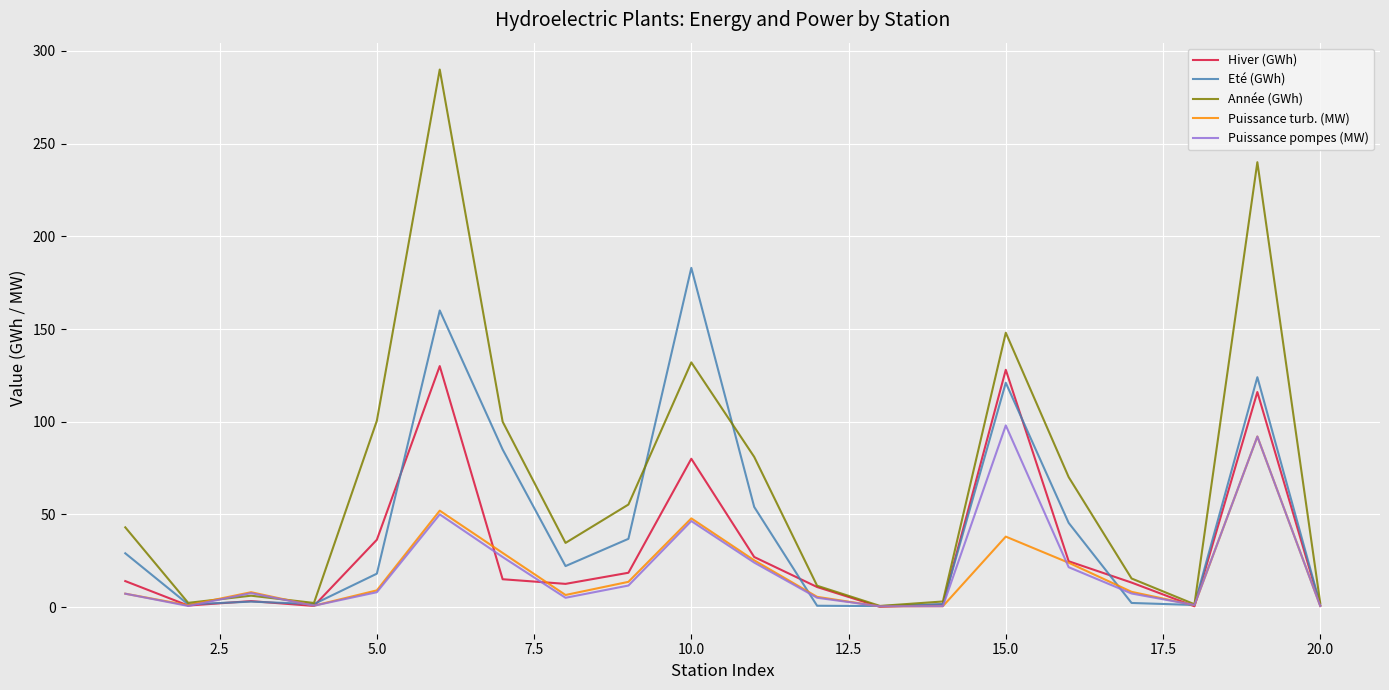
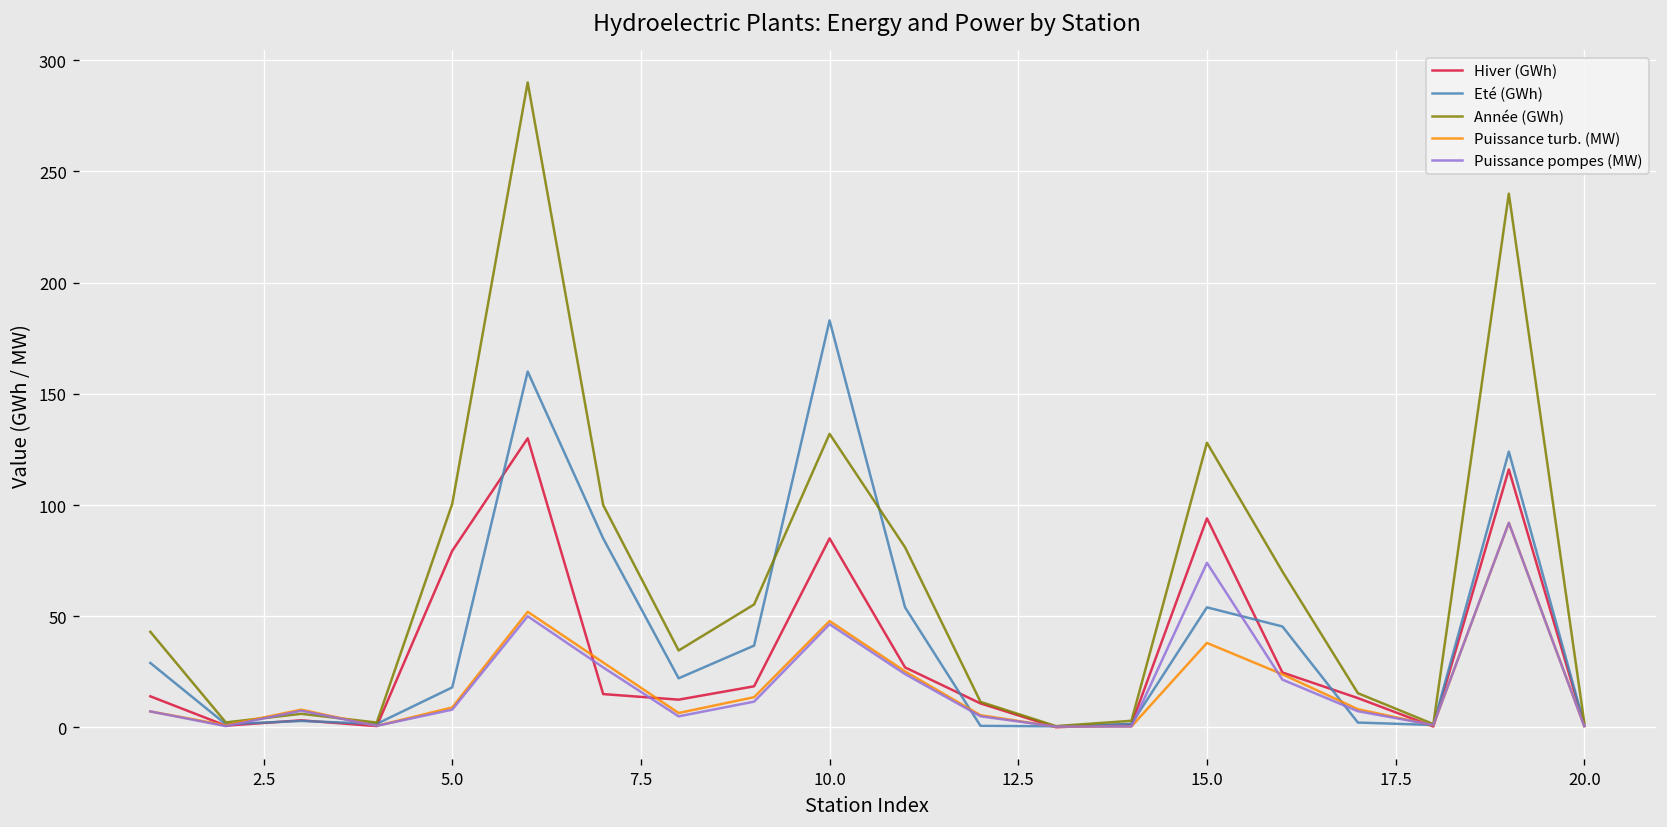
Hiver (GWh), 5.0: 36 -> 79
Hiver (GWh), 10.0: 80 -> 85
Hiver (GWh), 15.0: 128 -> 94
Eté (GWh), 15.0: 121 -> 54
Année (GWh), 15.0: 148 -> 128
Puissance pompes (MW), 15.0: 98 -> 74
